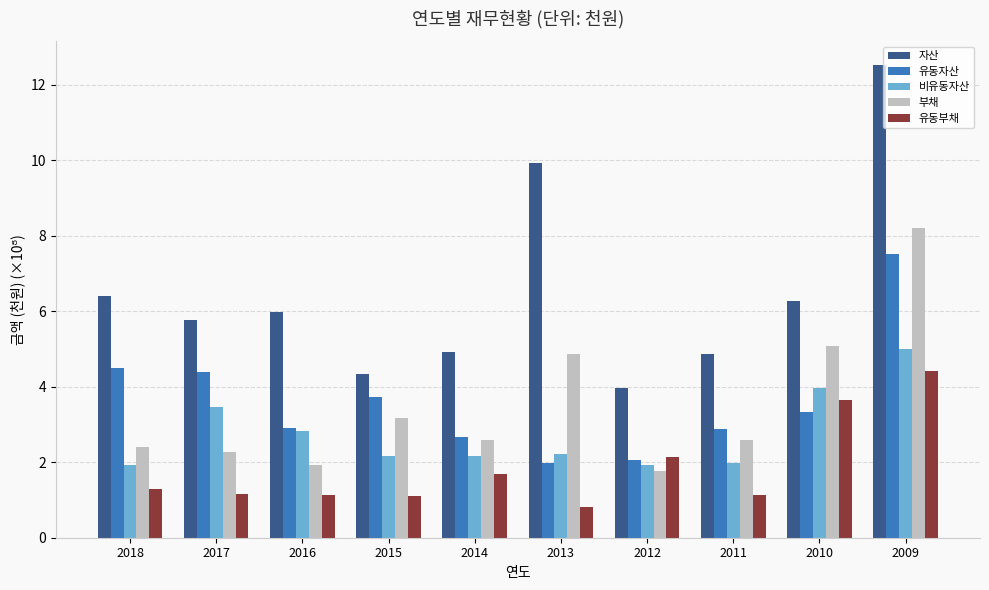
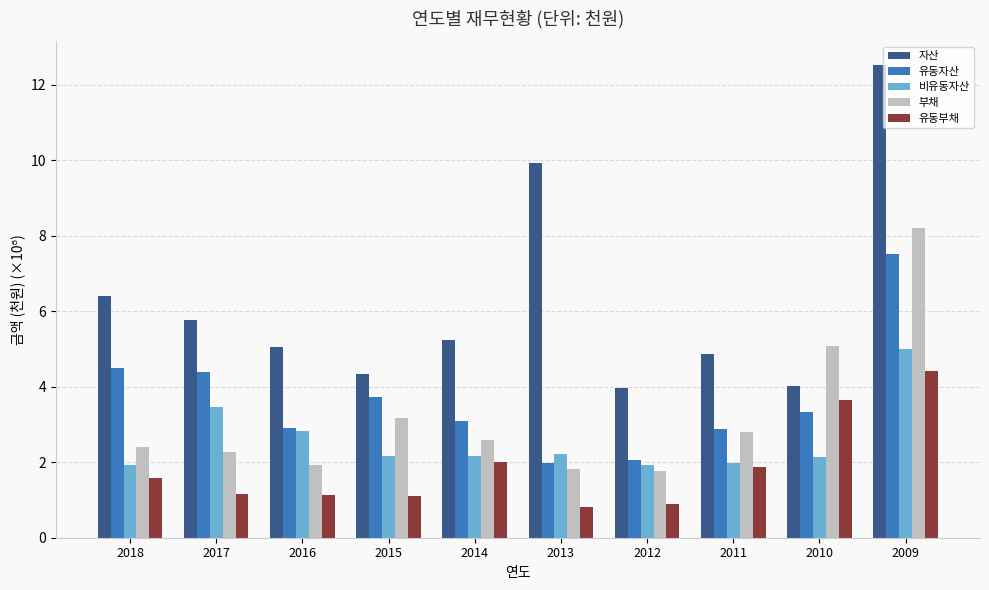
유동부채, 2018: 1.3 -> 1.6
자산, 2016: 6.0 -> 5.0
자산, 2014: 4.9 -> 5.2
유동자산, 2014: 2.7 -> 3.1
유동부채, 2014: 1.7 -> 2.0
부채, 2013: 4.9 -> 1.8
유동부채, 2012: 2.1 -> 0.9
부채, 2011: 2.6 -> 2.8
유동부채, 2011: 1.1 -> 1.9
자산, 2010: 6.3 -> 4.0
비유동자산, 2010: 4.0 -> 2.1
